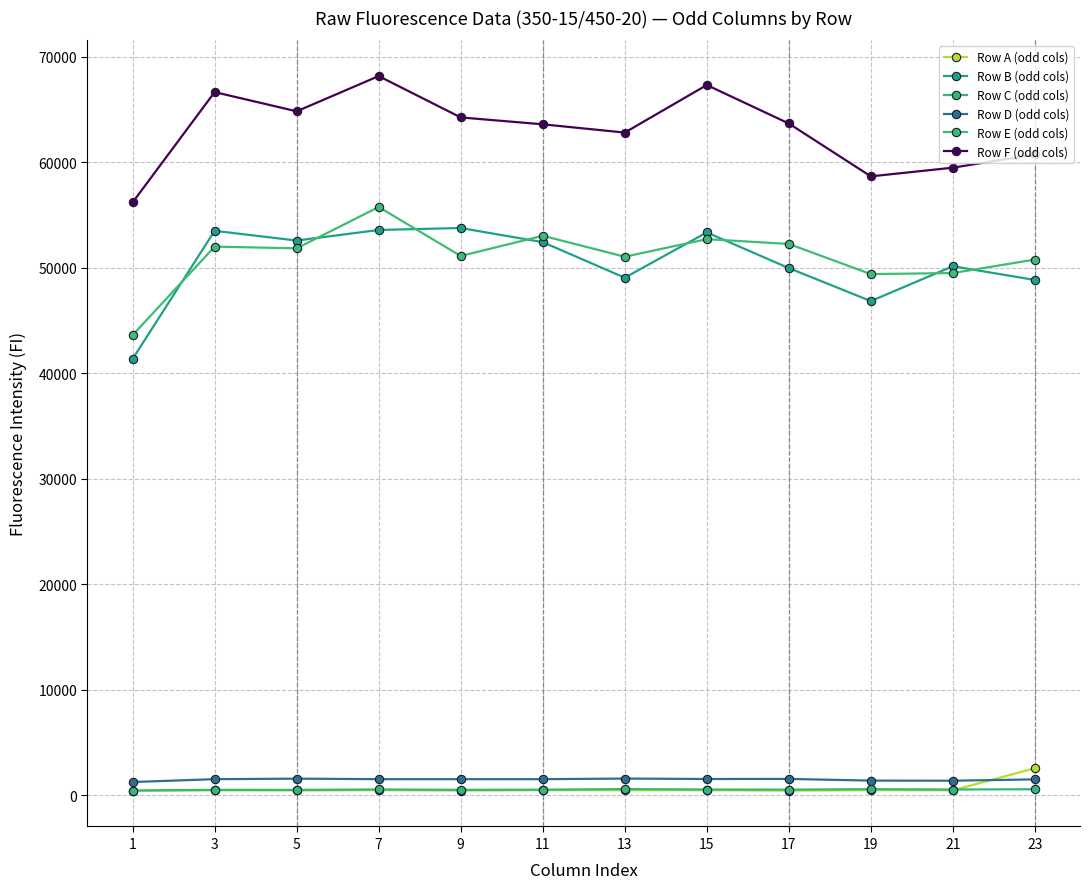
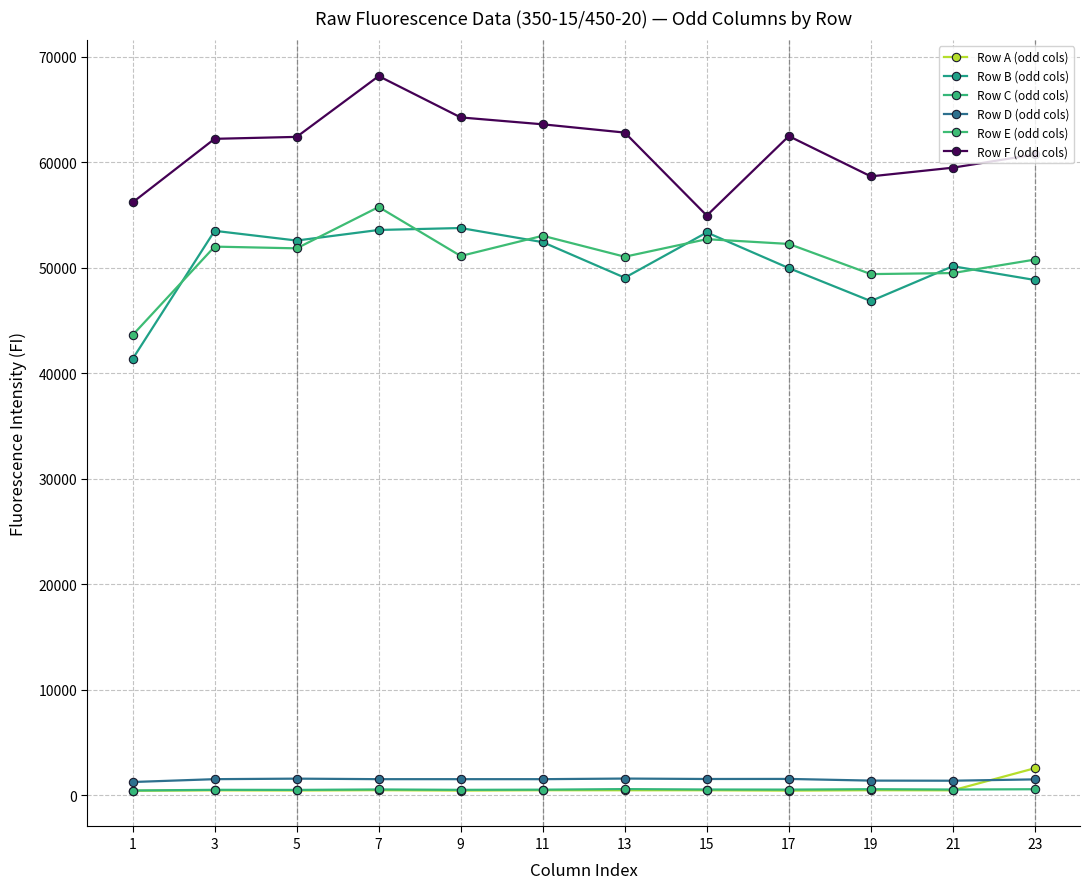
Row F (odd cols), 3: 66700 -> 62200
Row F (odd cols), 5: 64800 -> 62400
Row F (odd cols), 15: 67300 -> 54900
Row F (odd cols), 17: 63700 -> 62500
